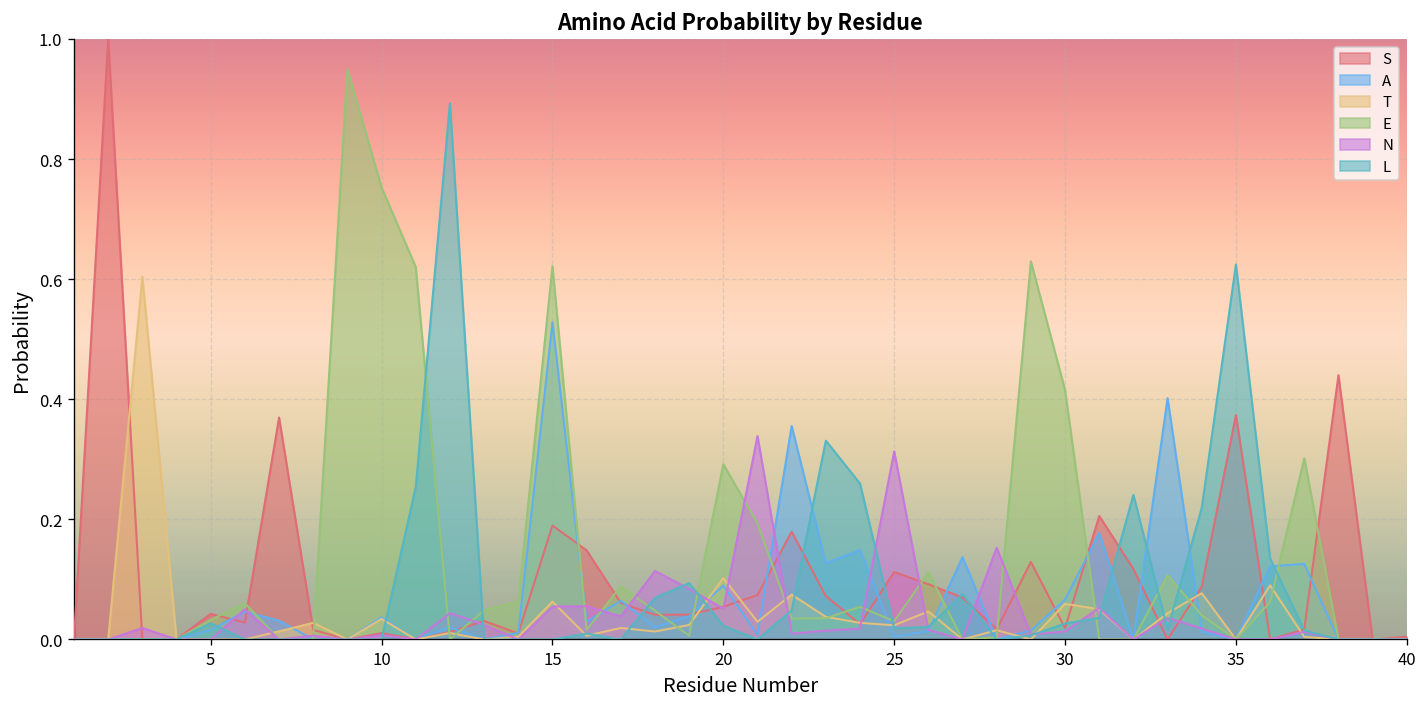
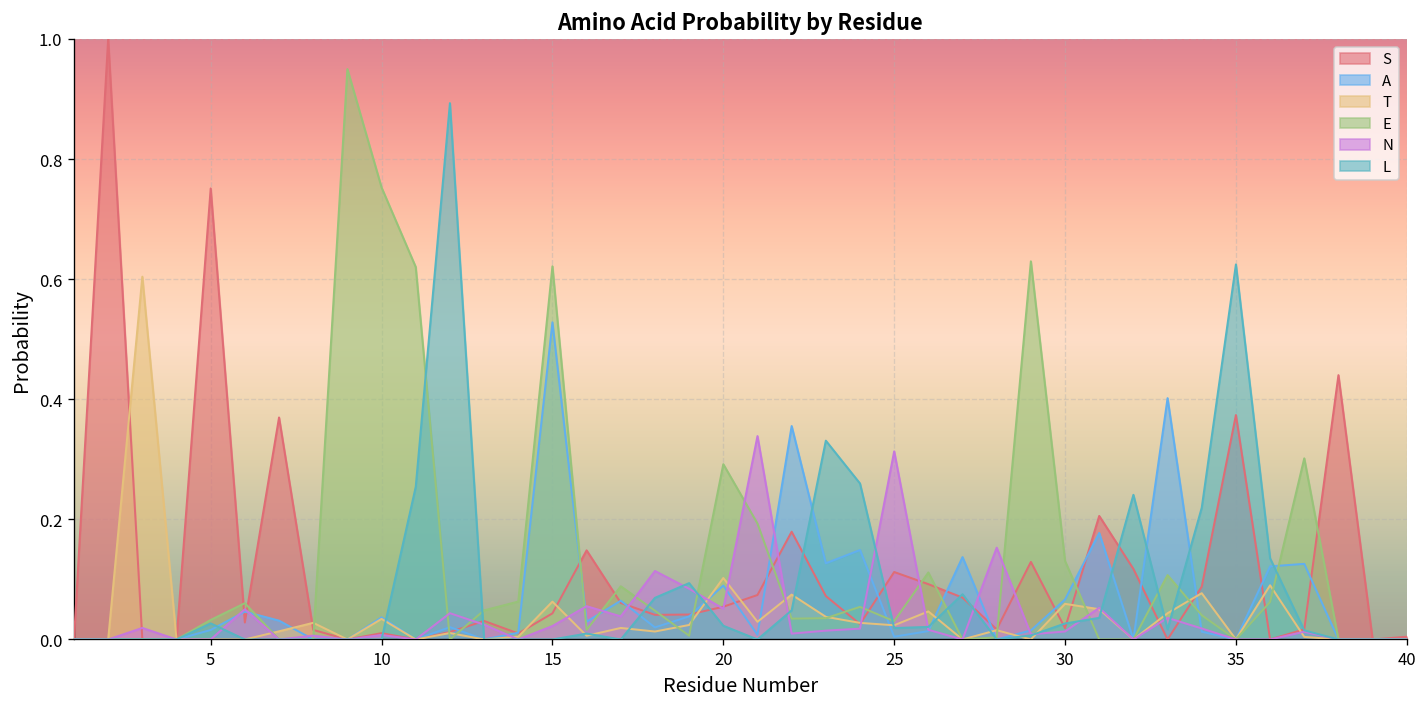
S, 5: 0.04 -> 0.75
S, 15: 0.19 -> 0.04
N, 15: 0.05 -> 0.02
E, 30: 0.42 -> 0.13
